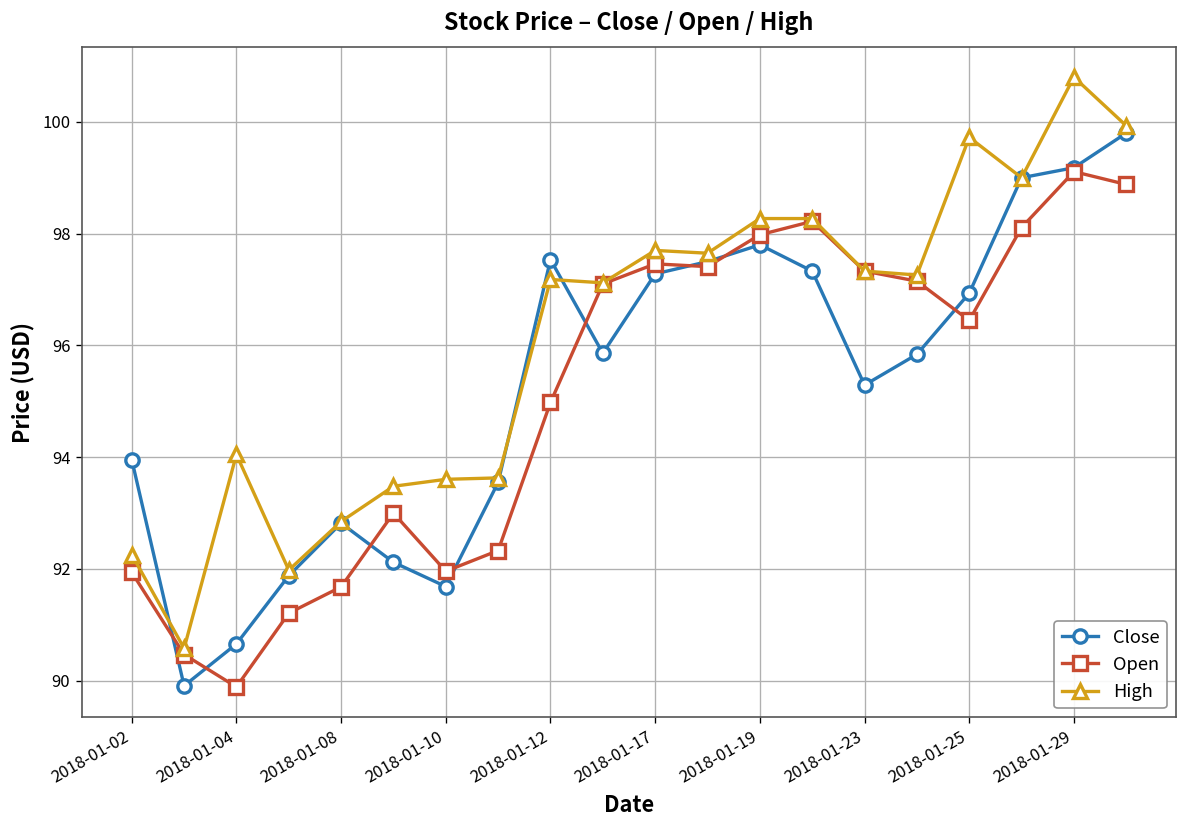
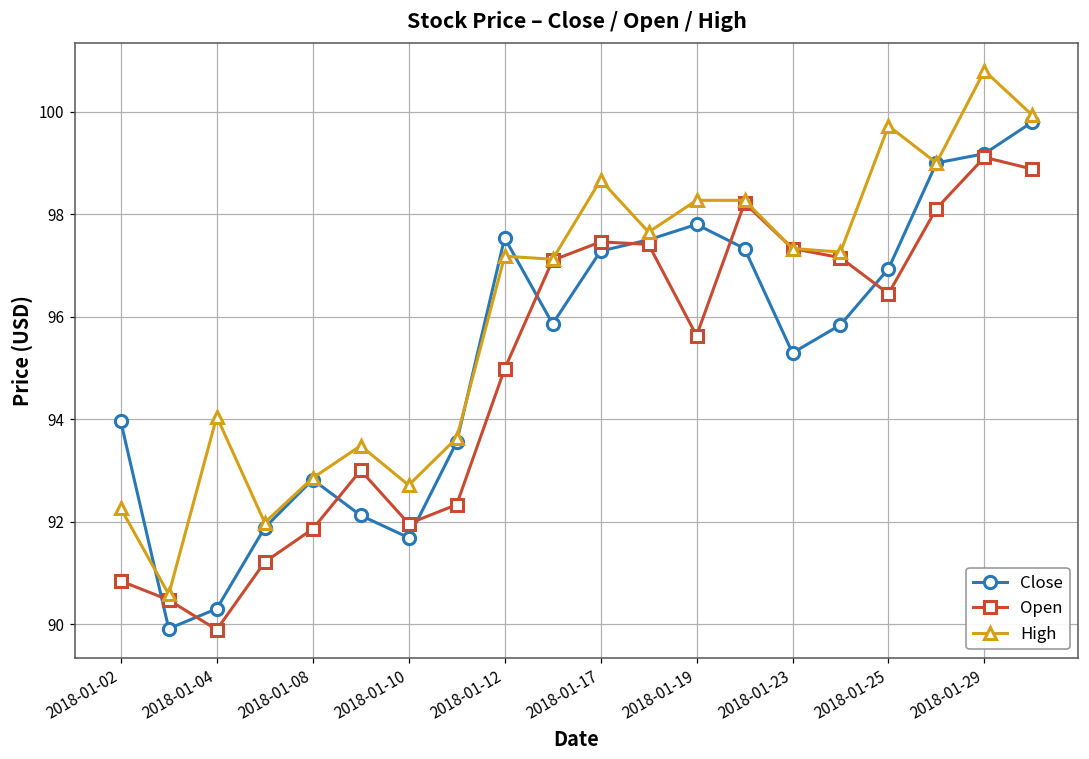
Open, 2018-01-02: 91.9 -> 90.8
Close, 2018-01-04: 90.7 -> 90.3
Open, 2018-01-08: 91.7 -> 91.9
High, 2018-01-10: 93.6 -> 92.7
High, 2018-01-17: 97.7 -> 98.7
Open, 2018-01-19: 98.0 -> 95.6
